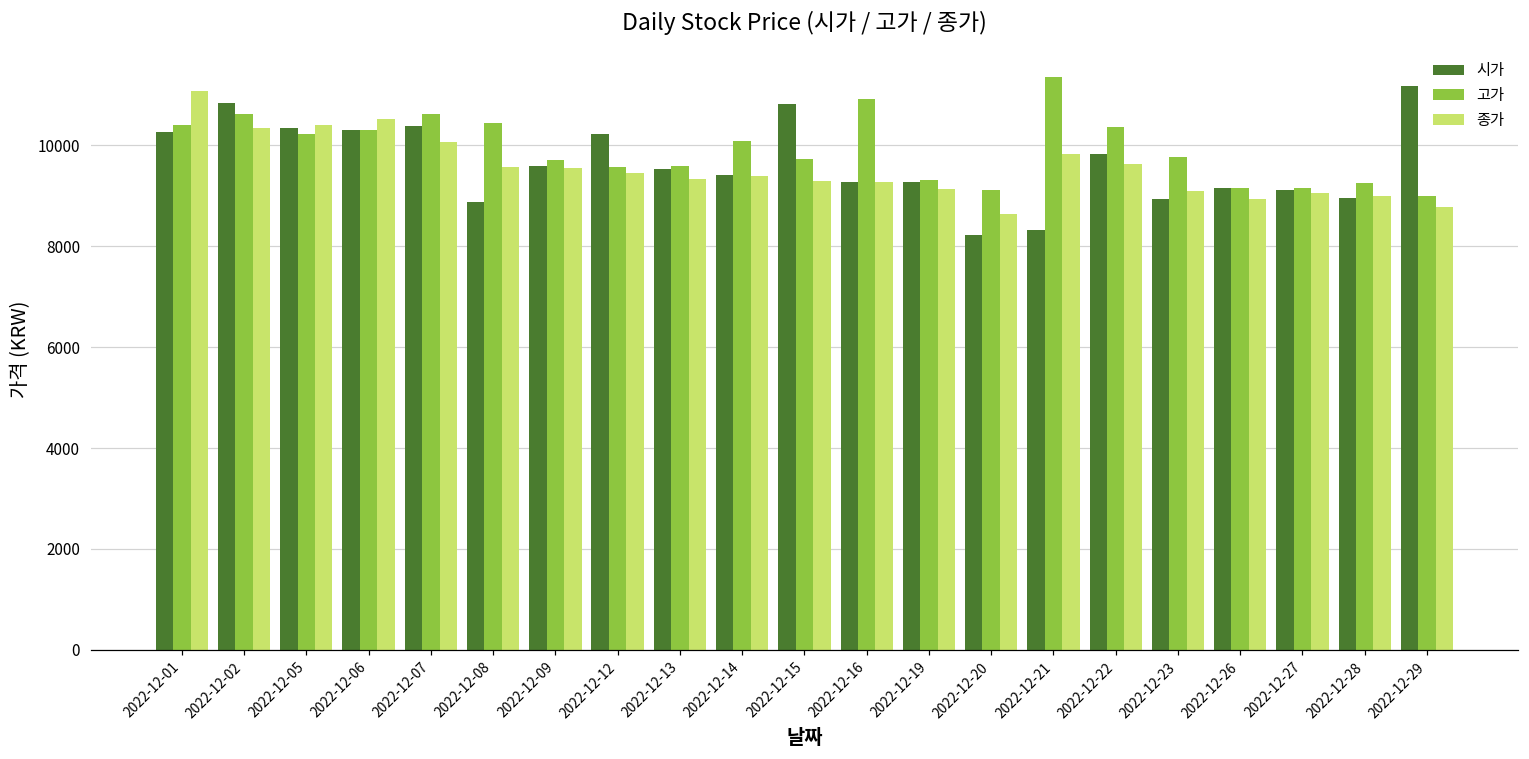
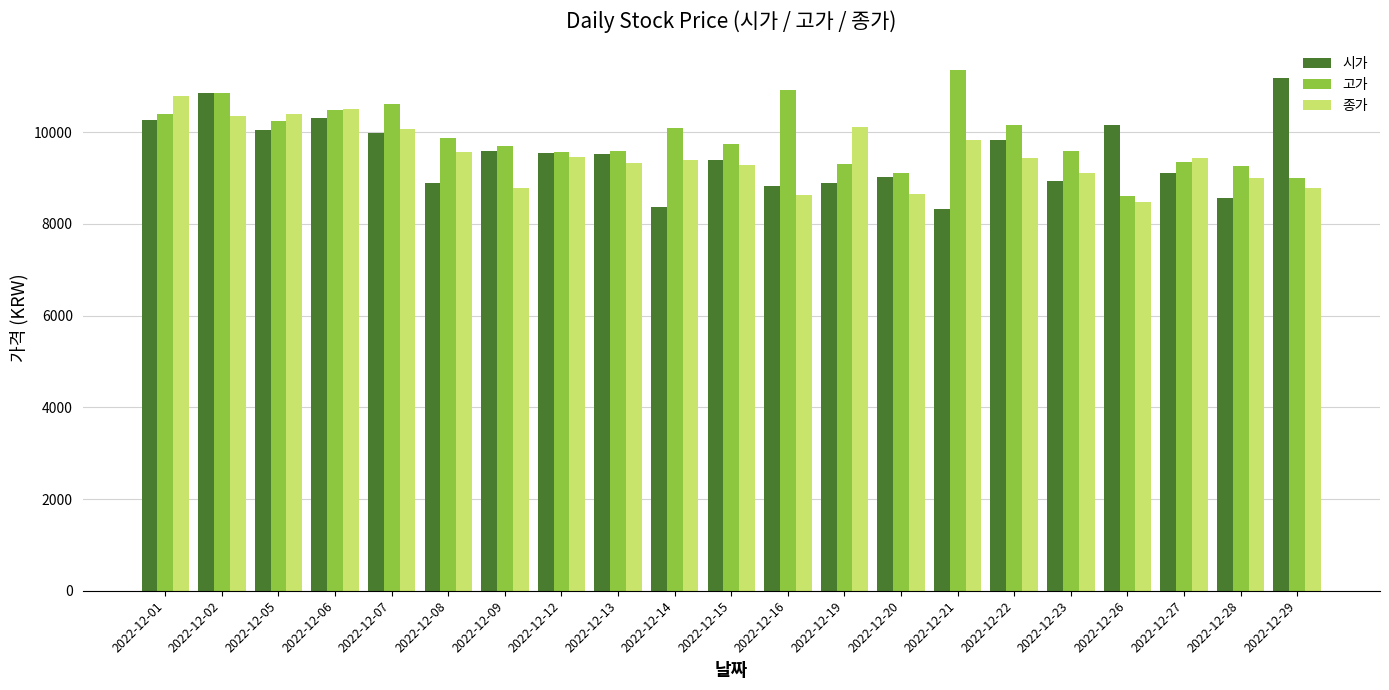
종가, 2022-12-01: 11100 -> 10800
고가, 2022-12-02: 10600 -> 10900
시가, 2022-12-05: 10400 -> 10000
고가, 2022-12-06: 10300 -> 10500
시가, 2022-12-07: 10400 -> 10000
고가, 2022-12-08: 10400 -> 9900
종가, 2022-12-09: 9600 -> 8800
시가, 2022-12-12: 10200 -> 9500
시가, 2022-12-14: 9400 -> 8400
시가, 2022-12-15: 10800 -> 9400
시가, 2022-12-16: 9300 -> 8800
종가, 2022-12-16: 9300 -> 8600
시가, 2022-12-19: 9300 -> 8900
종가, 2022-12-19: 9100 -> 10100
시가, 2022-12-20: 8200 -> 9000
고가, 2022-12-22: 10400 -> 10200
종가, 2022-12-22: 9600 -> 9400
고가, 2022-12-23: 9800 -> 9600
시가, 2022-12-26: 9200 -> 10200
고가, 2022-12-26: 9200 -> 8600
종가, 2022-12-26: 8900 -> 8500
고가, 2022-12-27: 9200 -> 9400
종가, 2022-12-27: 9100 -> 9400
시가, 2022-12-28: 9000 -> 8600
